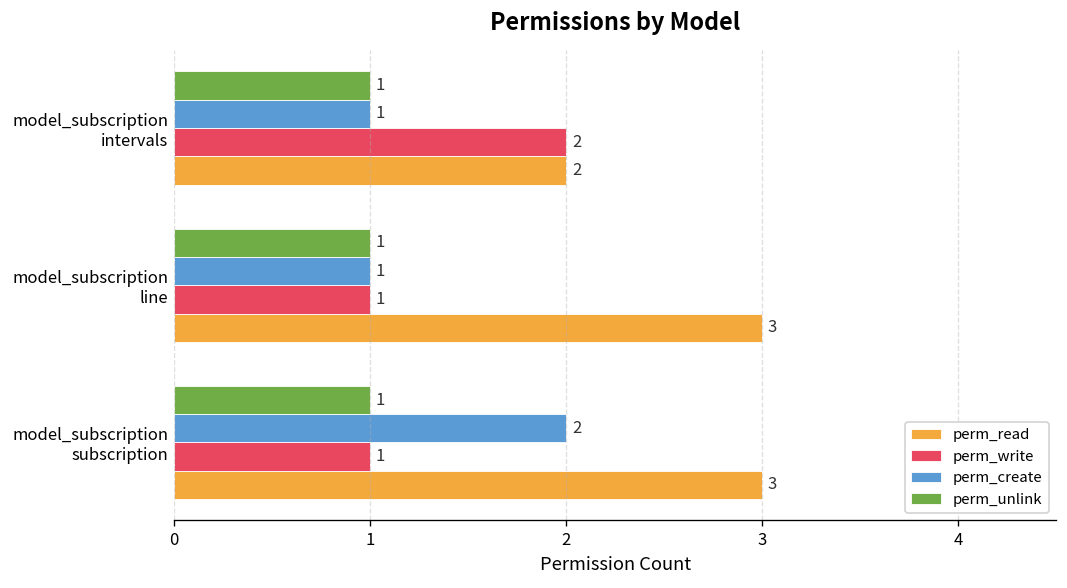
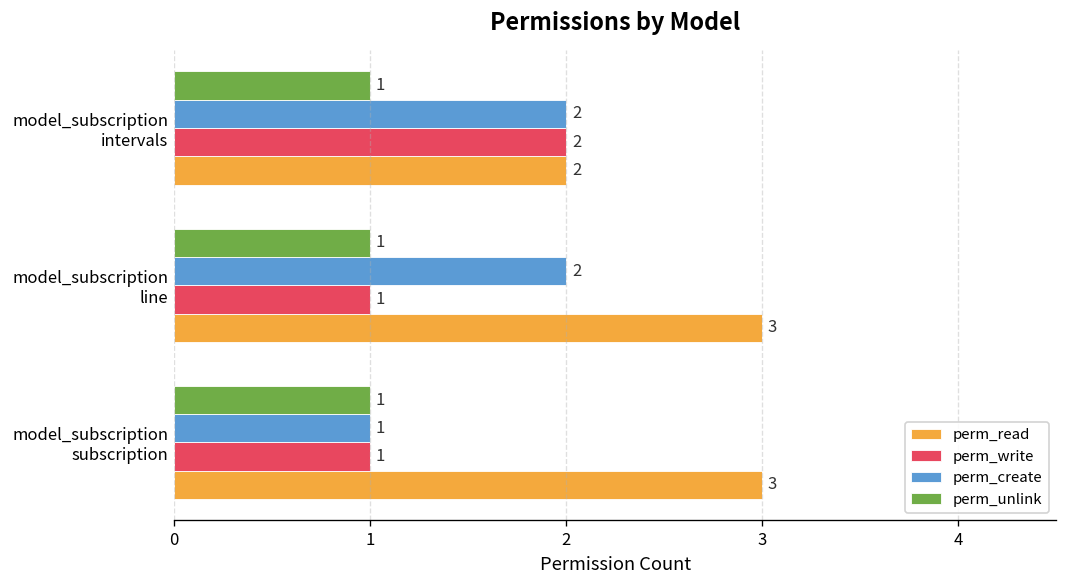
perm_create, model_subscription intervals: 1 -> 2
perm_create, model_subscription line: 1 -> 2
perm_create, model_subscription subscription: 2 -> 1
